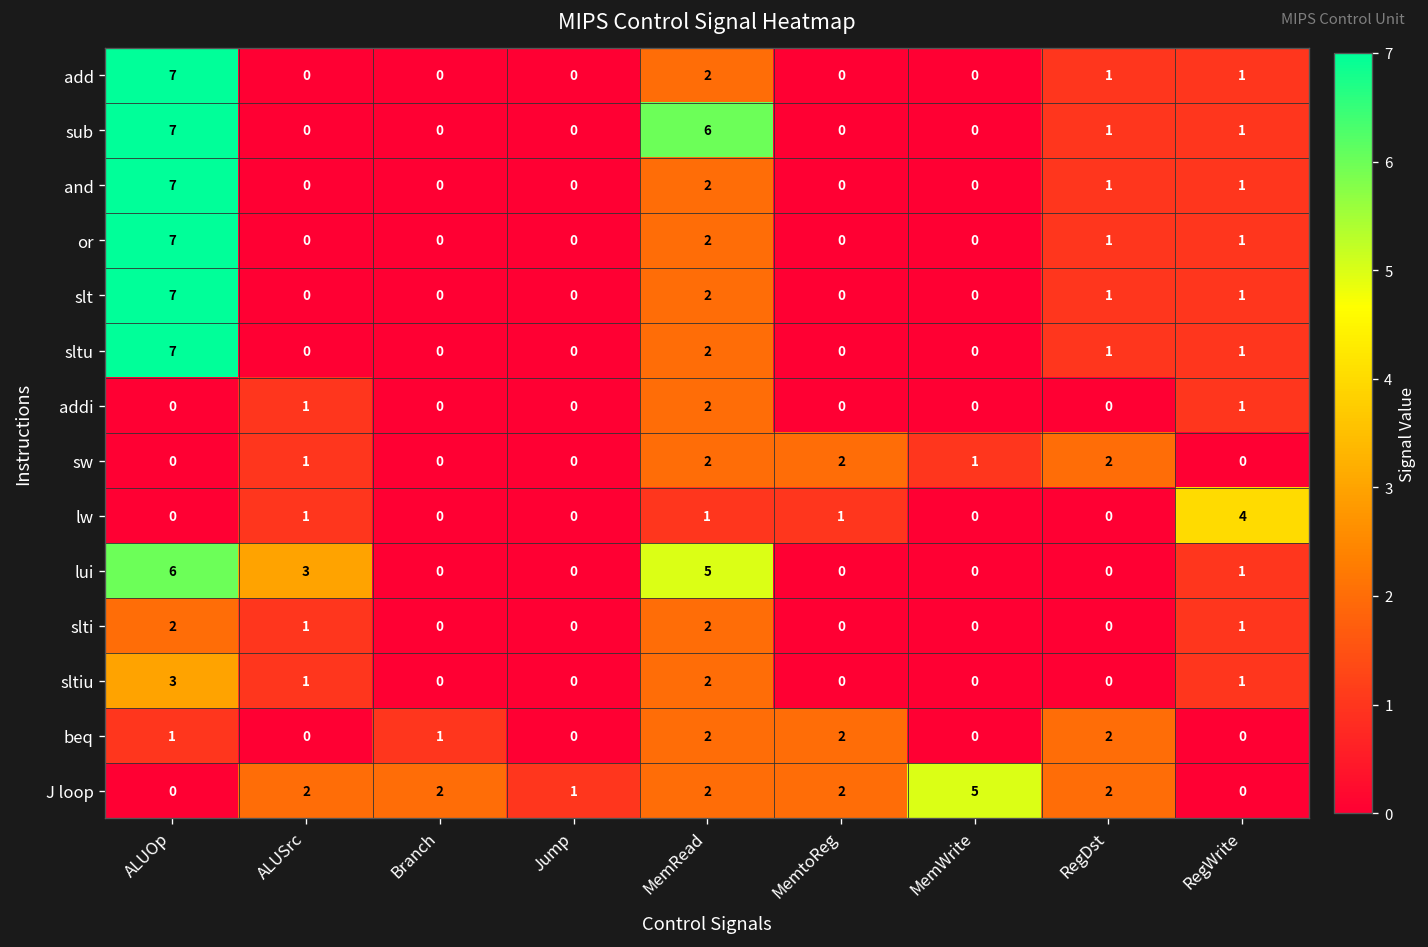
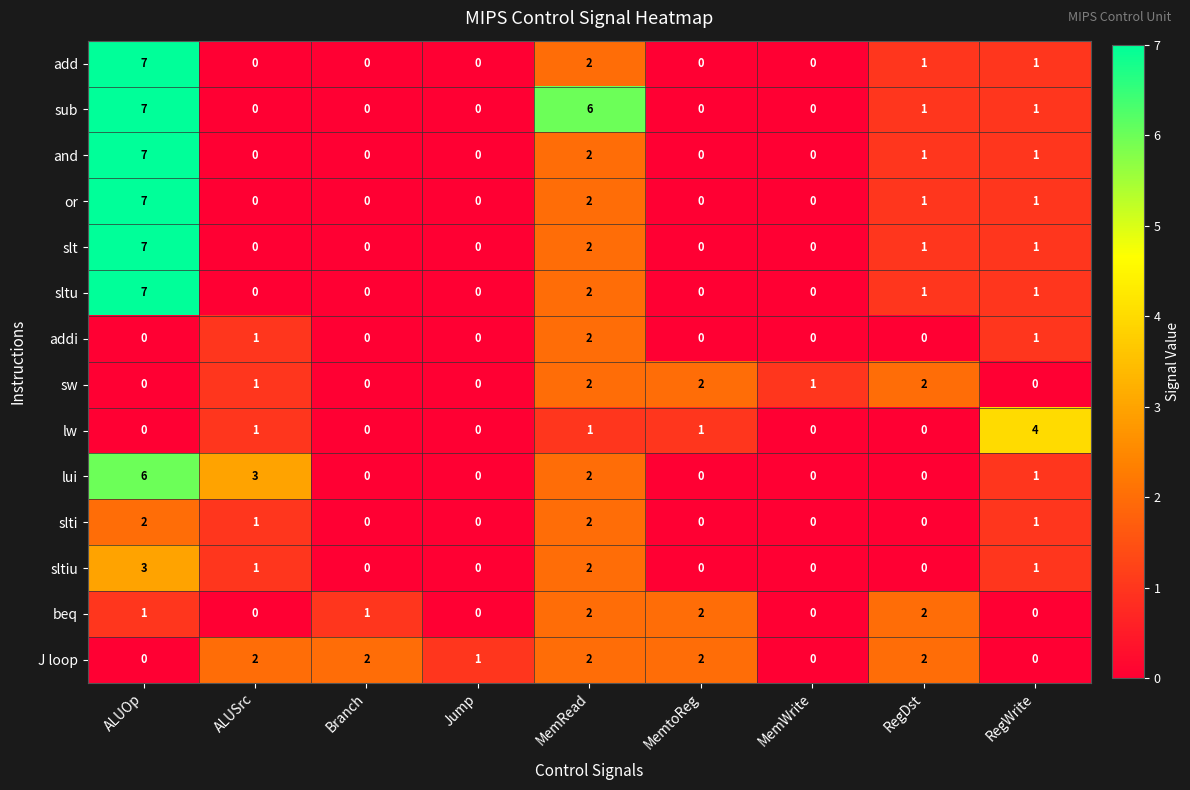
lui, MemRead: 5 -> 2
J loop, MemWrite: 5 -> 0
